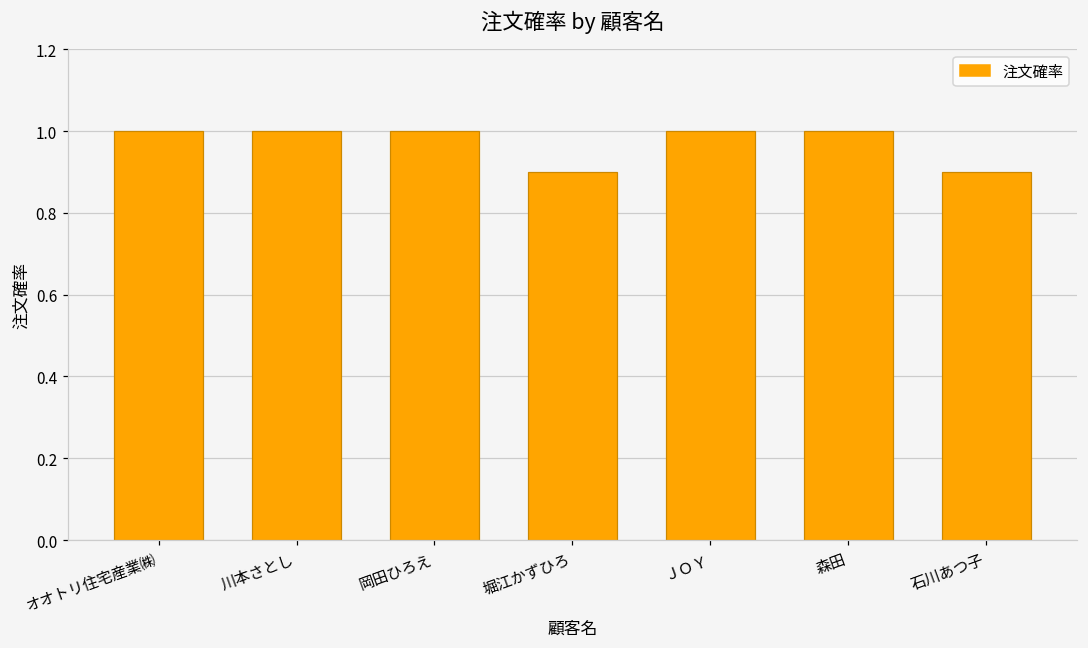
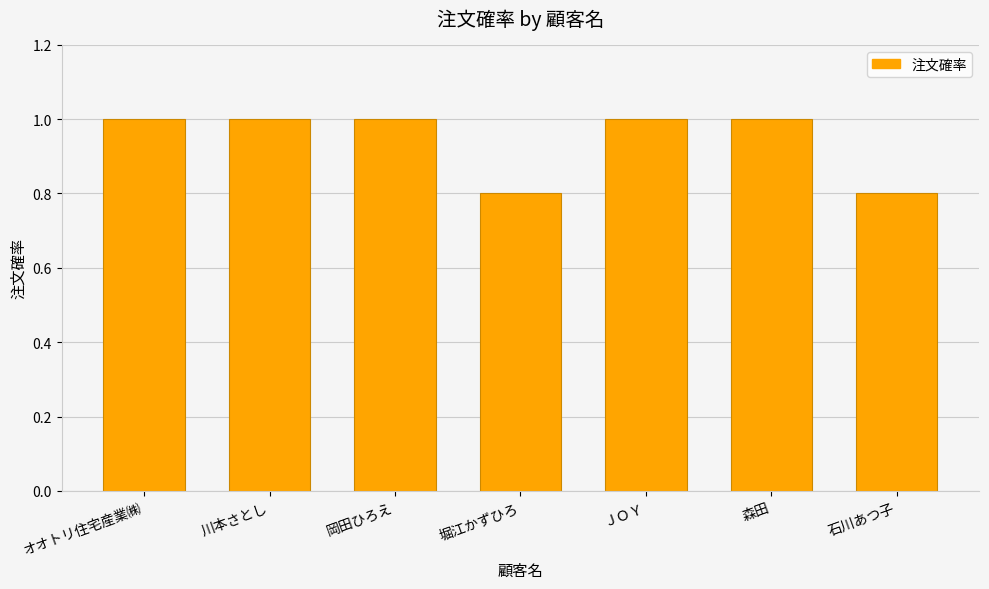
堀江かずひろ: 0.9 -> 0.8
石川あつ子: 0.9 -> 0.8
